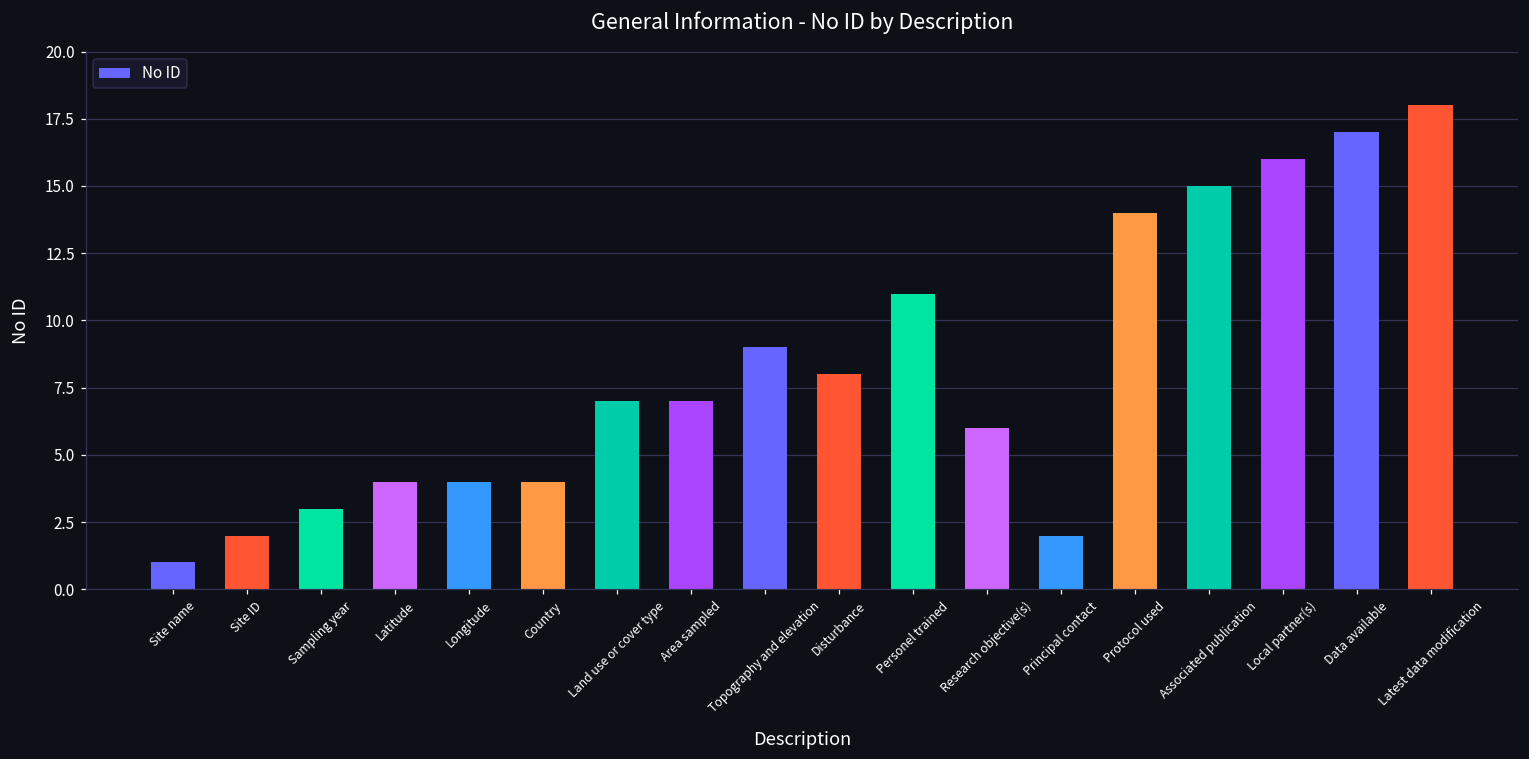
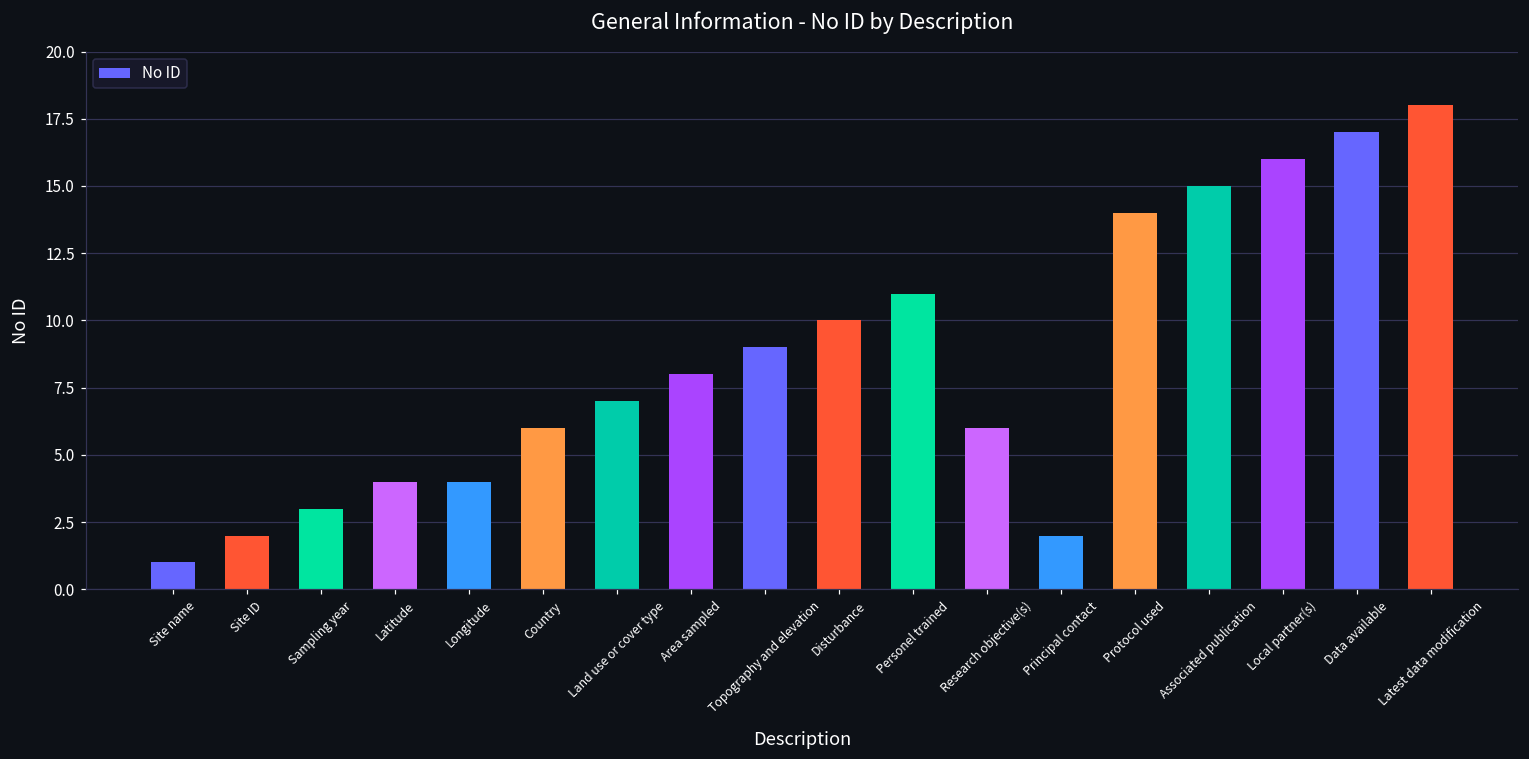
Country: 4 -> 6
Area sampled: 7 -> 8
Disturbance: 8 -> 10
